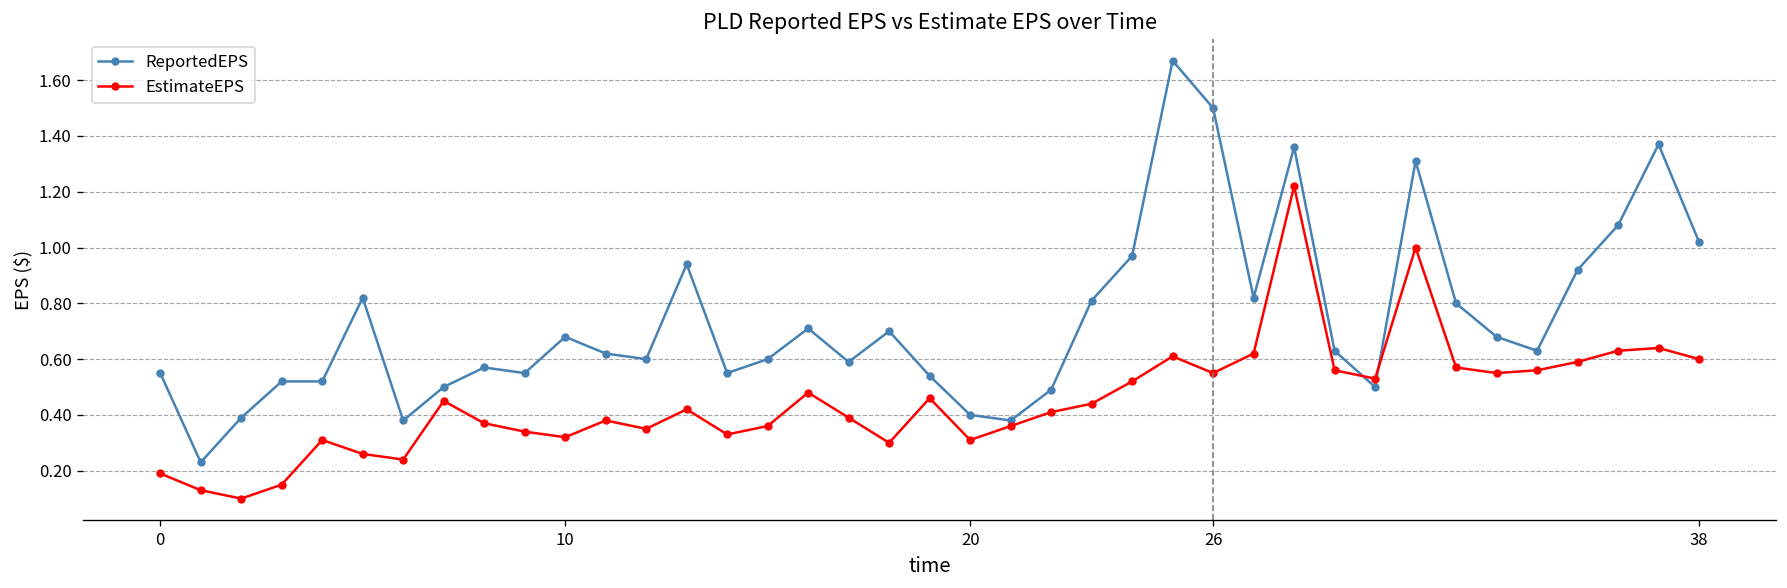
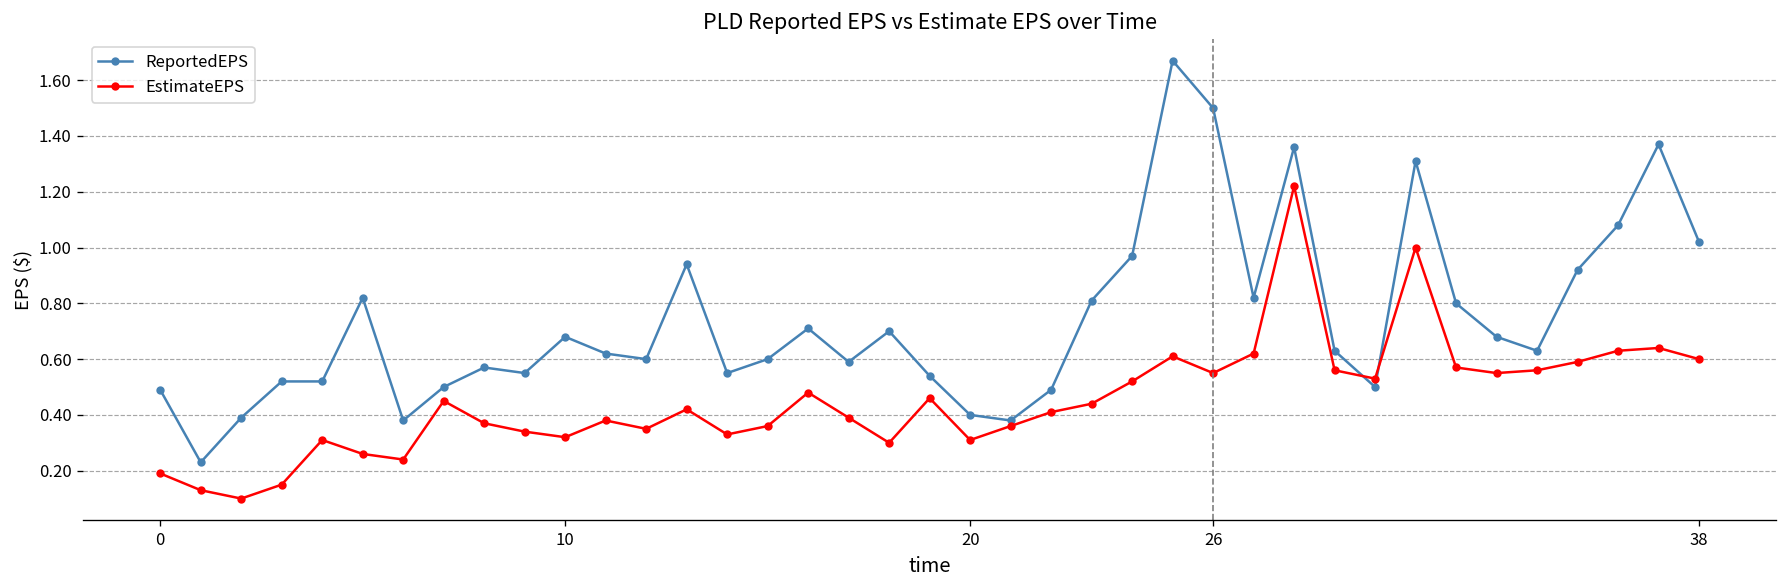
ReportedEPS, 0: 0.55 -> 0.49
